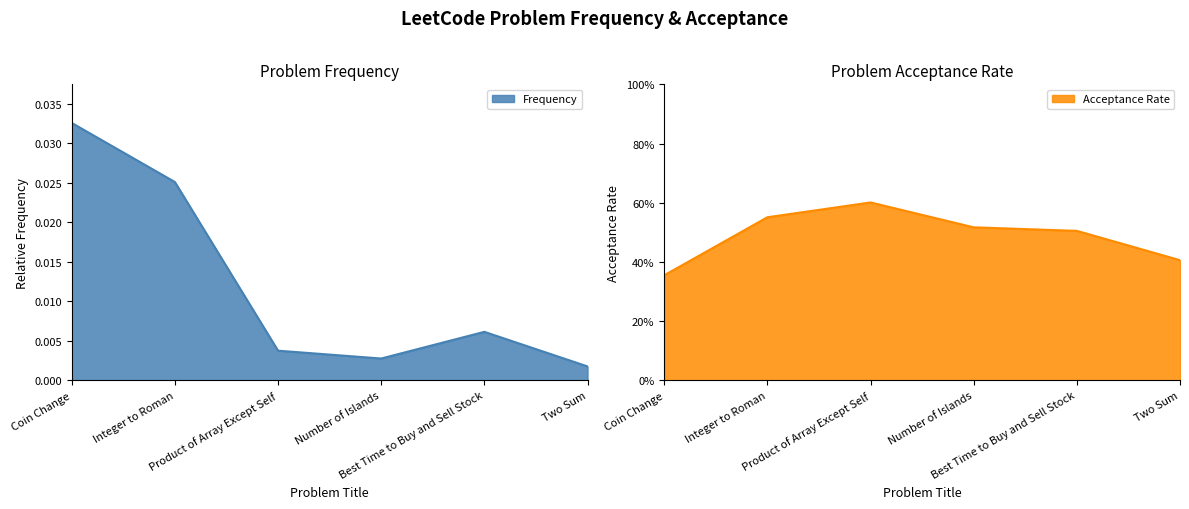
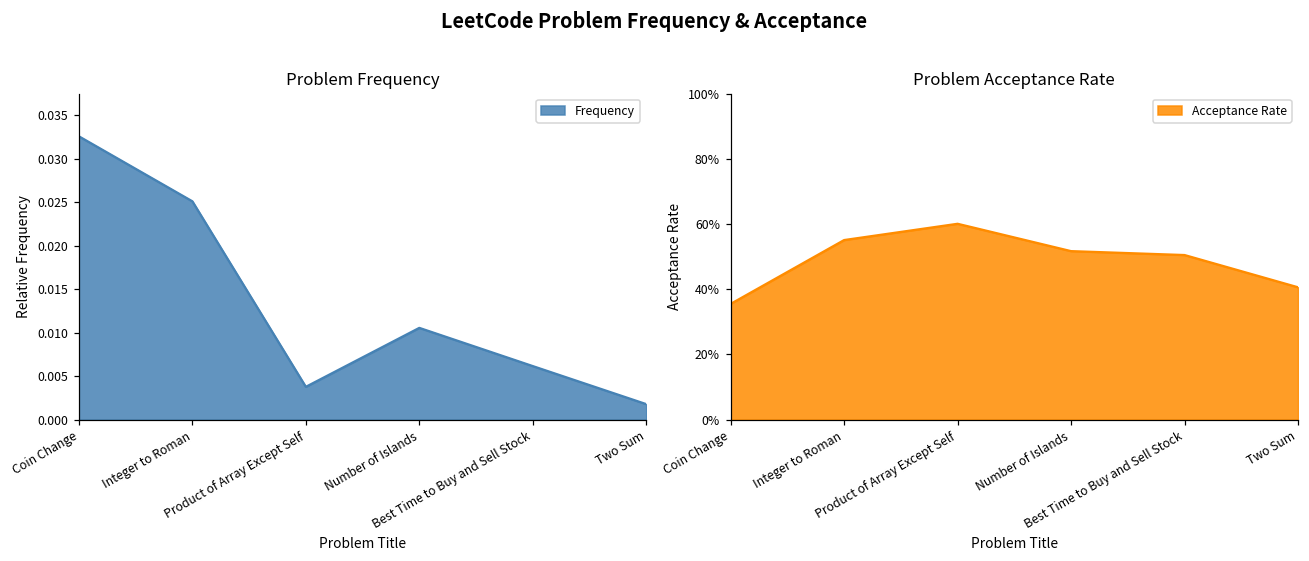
Problem Frequency, Number of Islands: 0.003 -> 0.011
